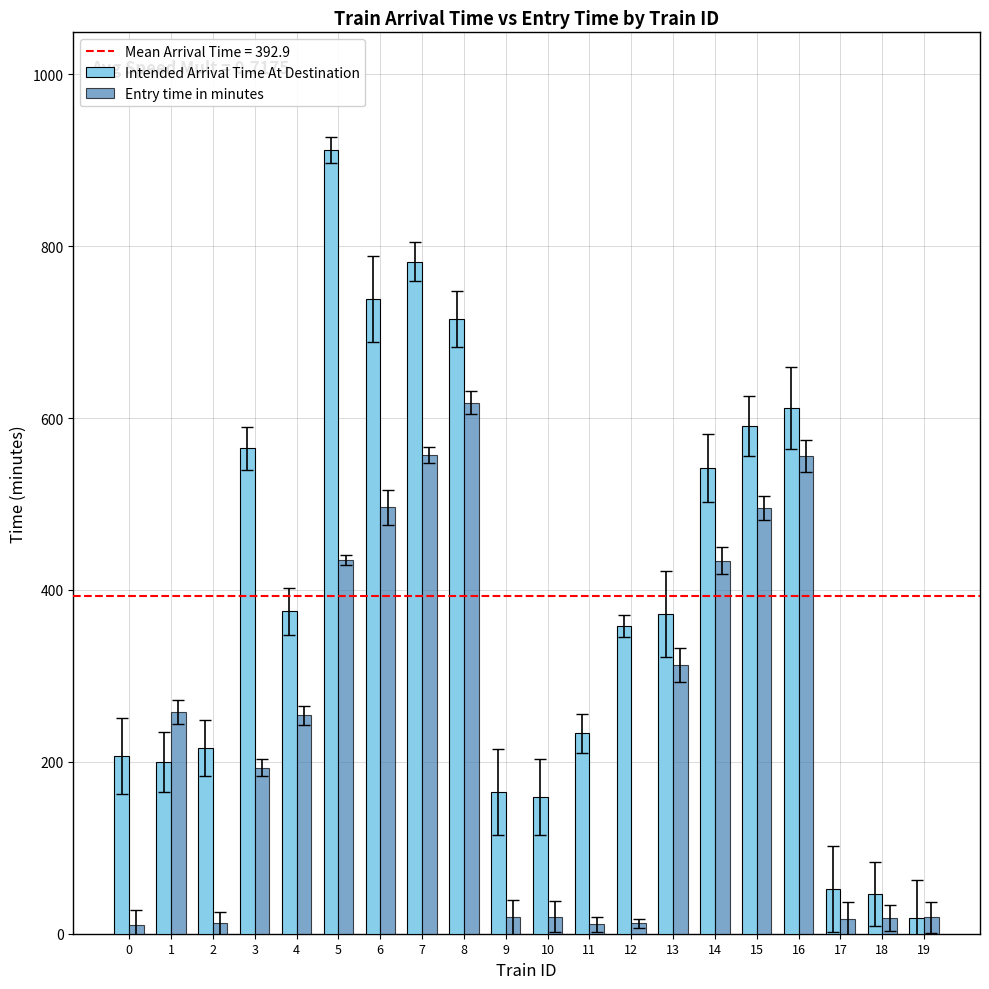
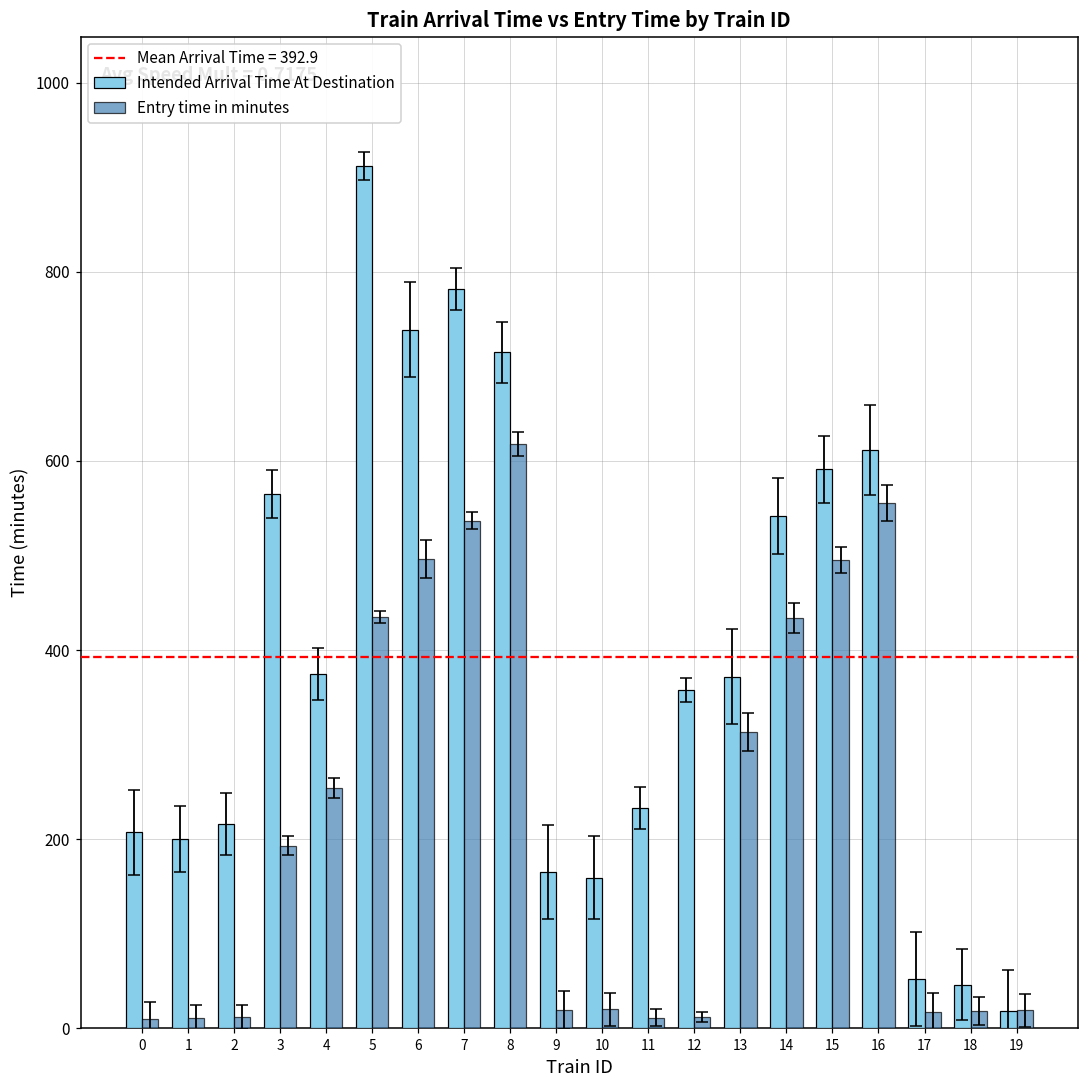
Entry time in minutes, 1: 260 -> 10
Entry time in minutes, 7: 560 -> 540
